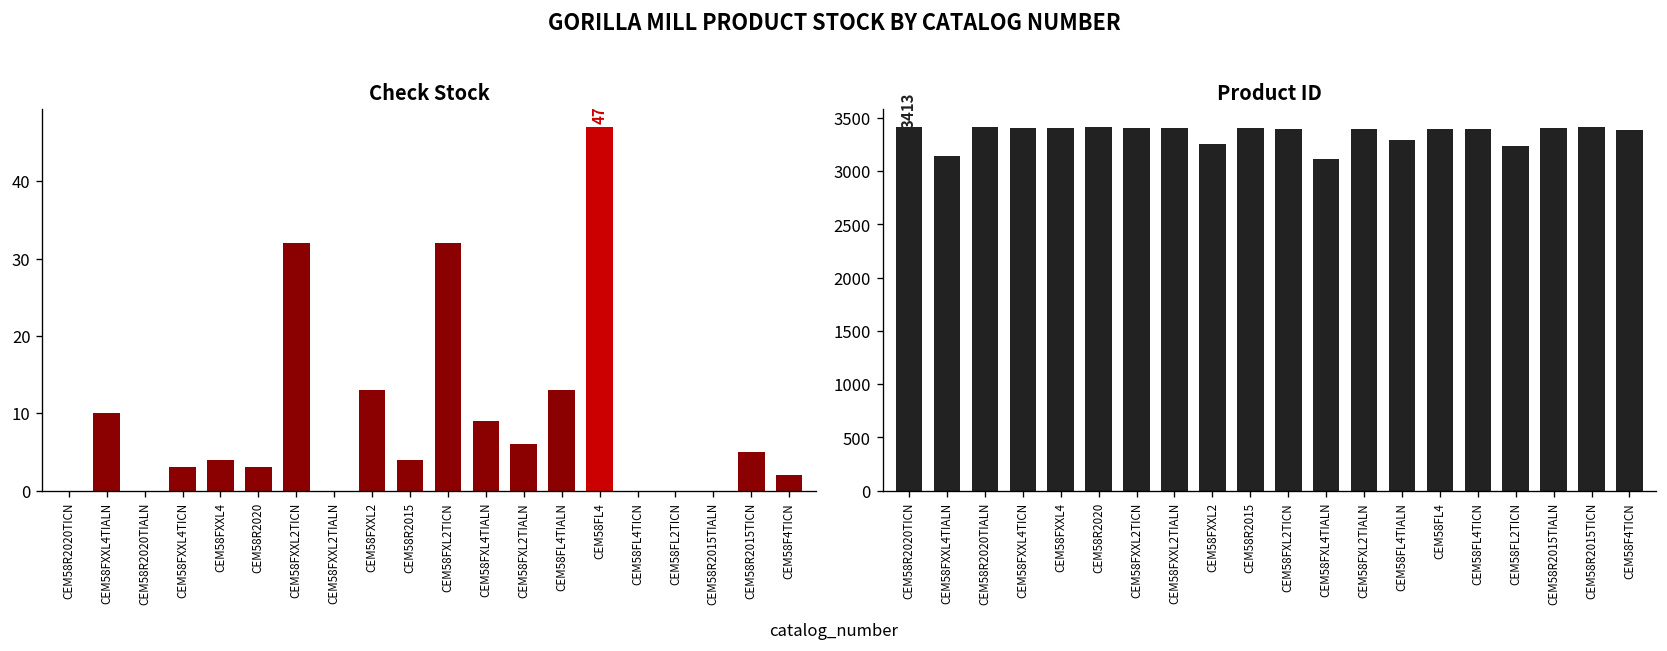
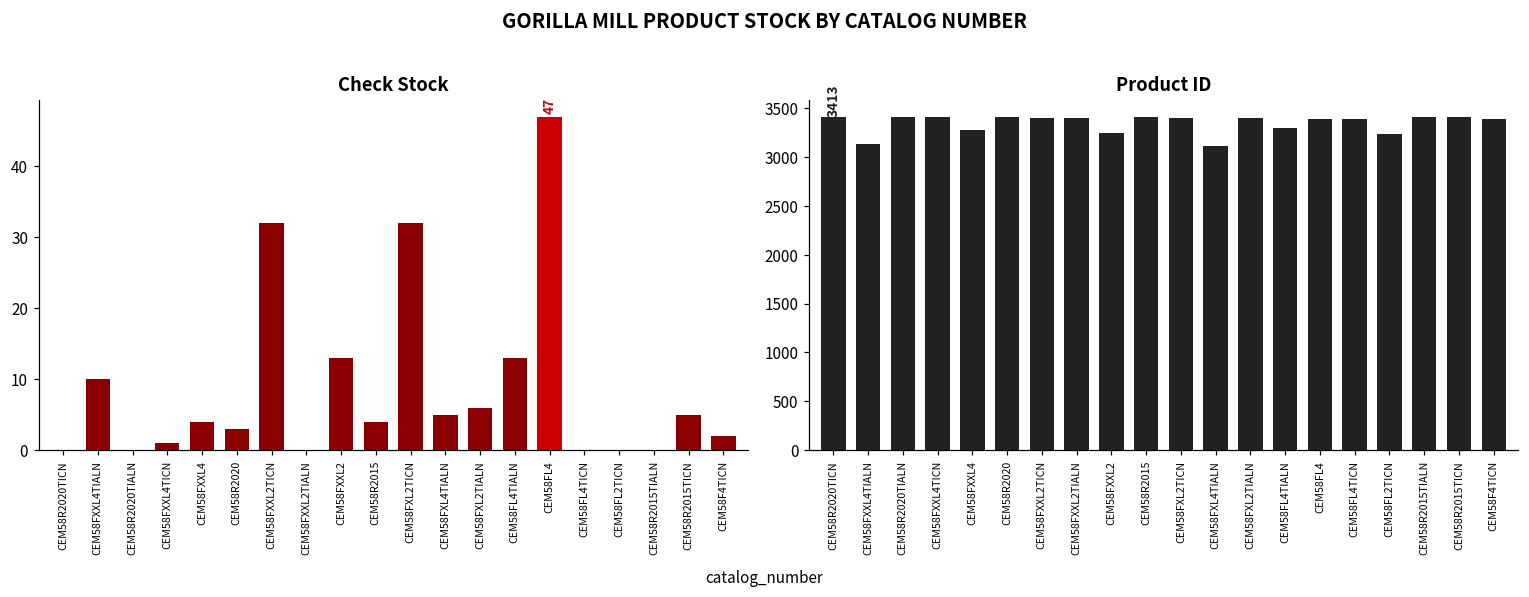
Check Stock, CEM58FXXL4TICN: 3 -> 1
Check Stock, CEM58FXL4TIALN: 9 -> 5
Product ID, CEM58FXXL4: 3400 -> 3300
